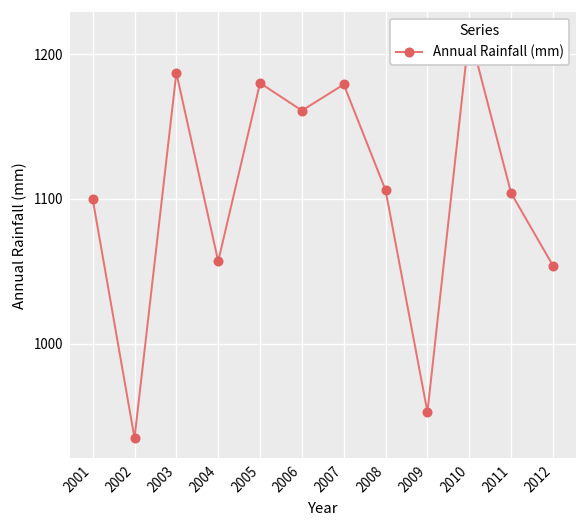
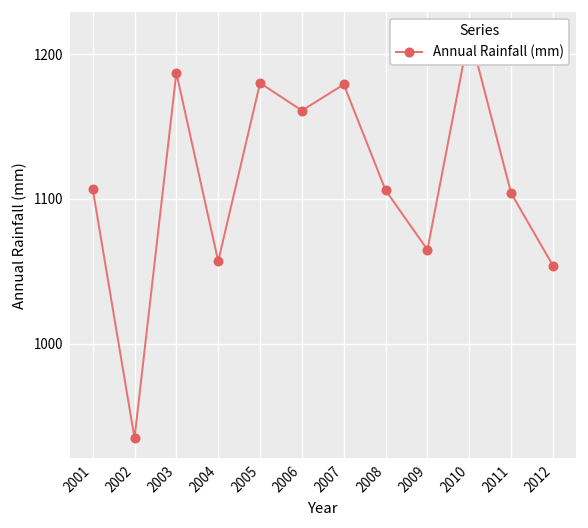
2001: 1100 -> 1107
2009: 953 -> 1065
